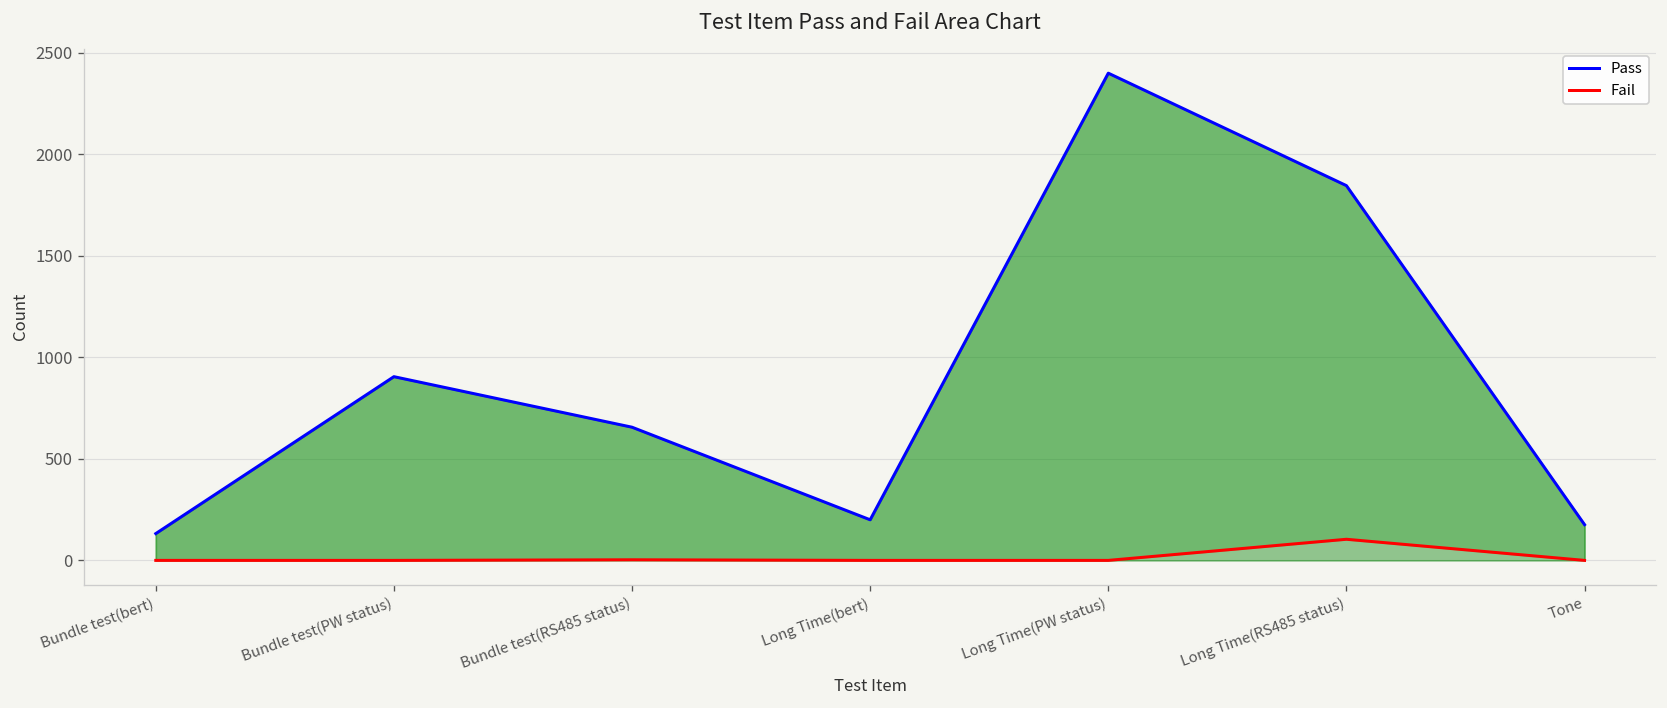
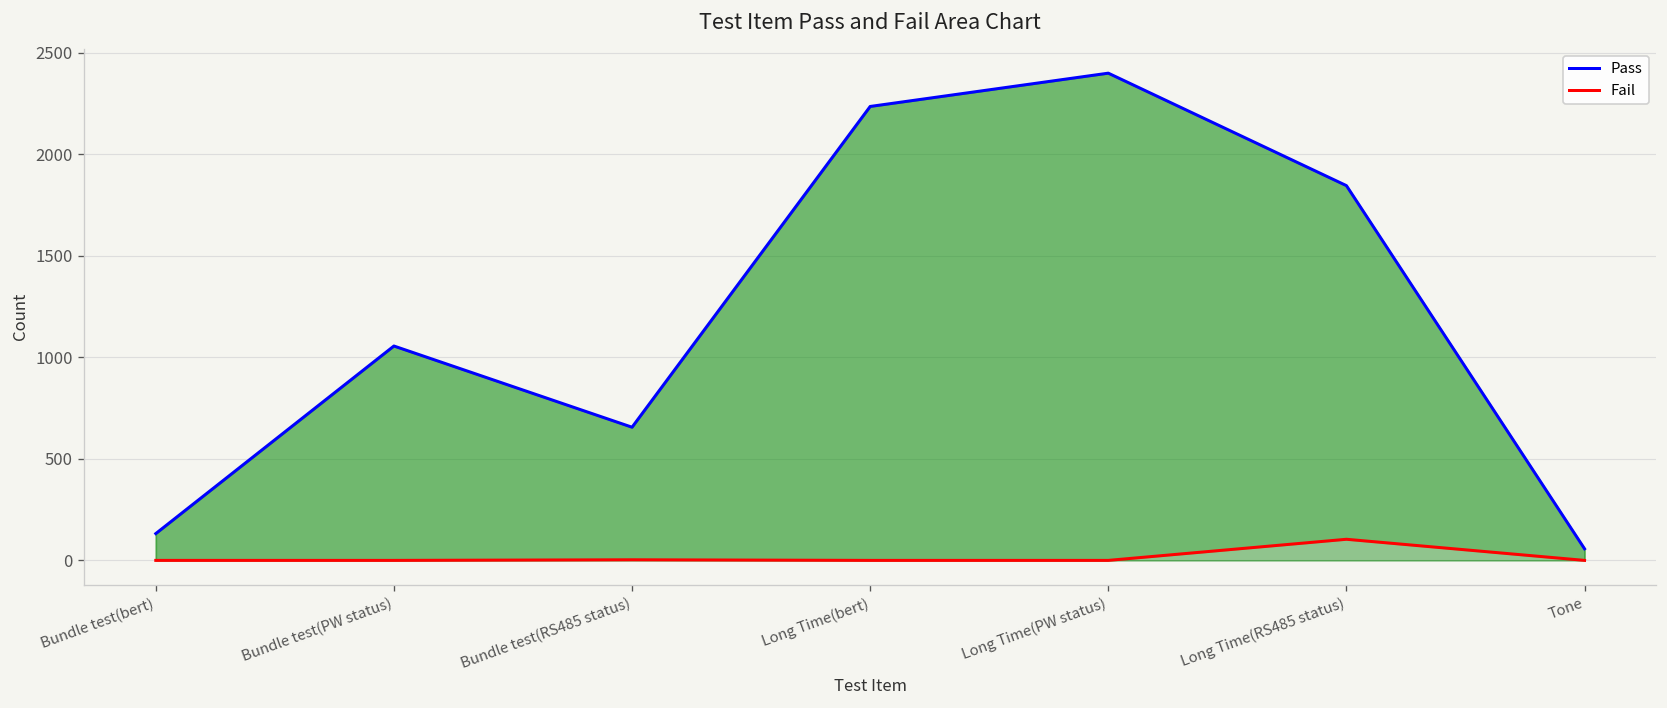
Pass, Bundle test(PW status): 910 -> 1060
Pass, Long Time(bert): 200 -> 2240
Pass, Tone: 180 -> 60
